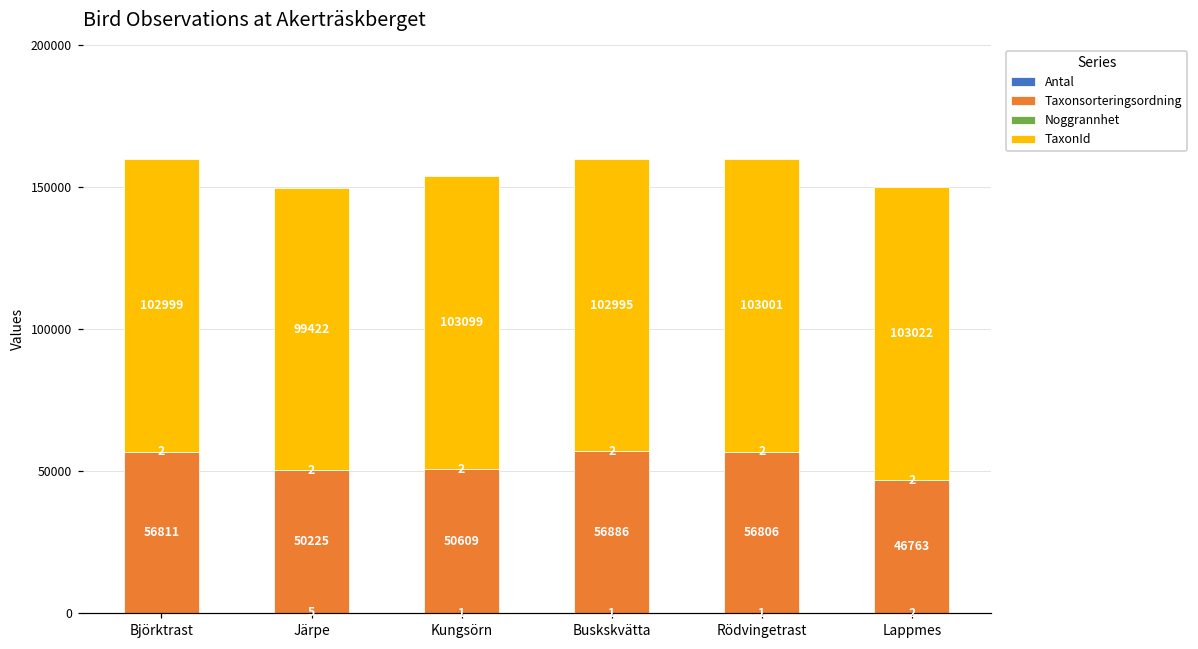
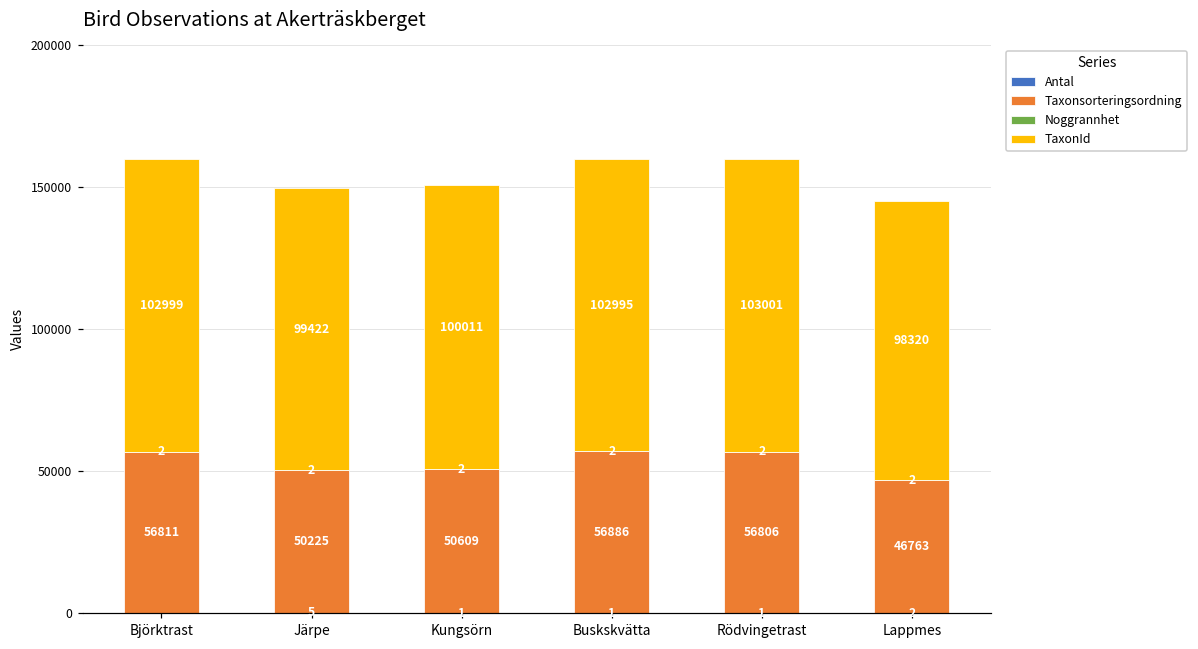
TaxonId, Kungsörn: 103099 -> 100011
TaxonId, Lappmes: 103022 -> 98320
